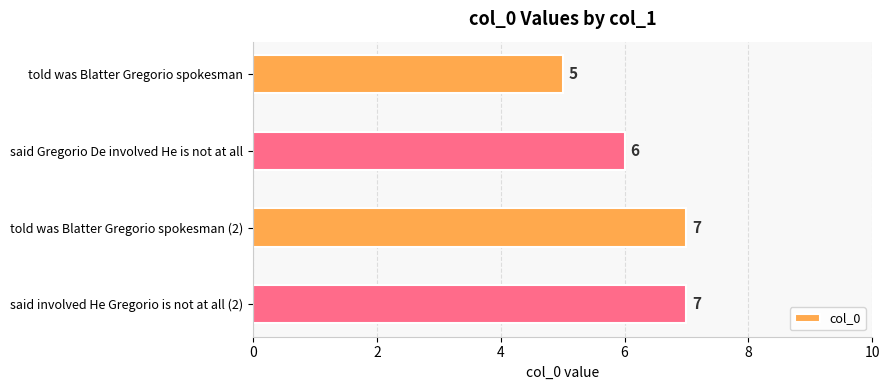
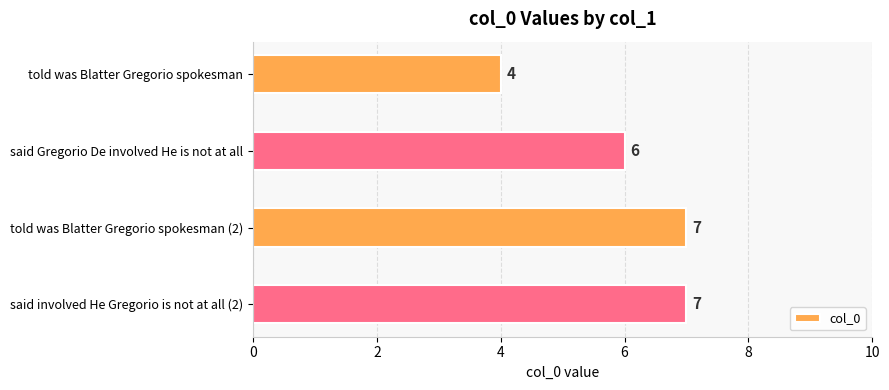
told was Blatter Gregorio spokesman: 5 -> 4
